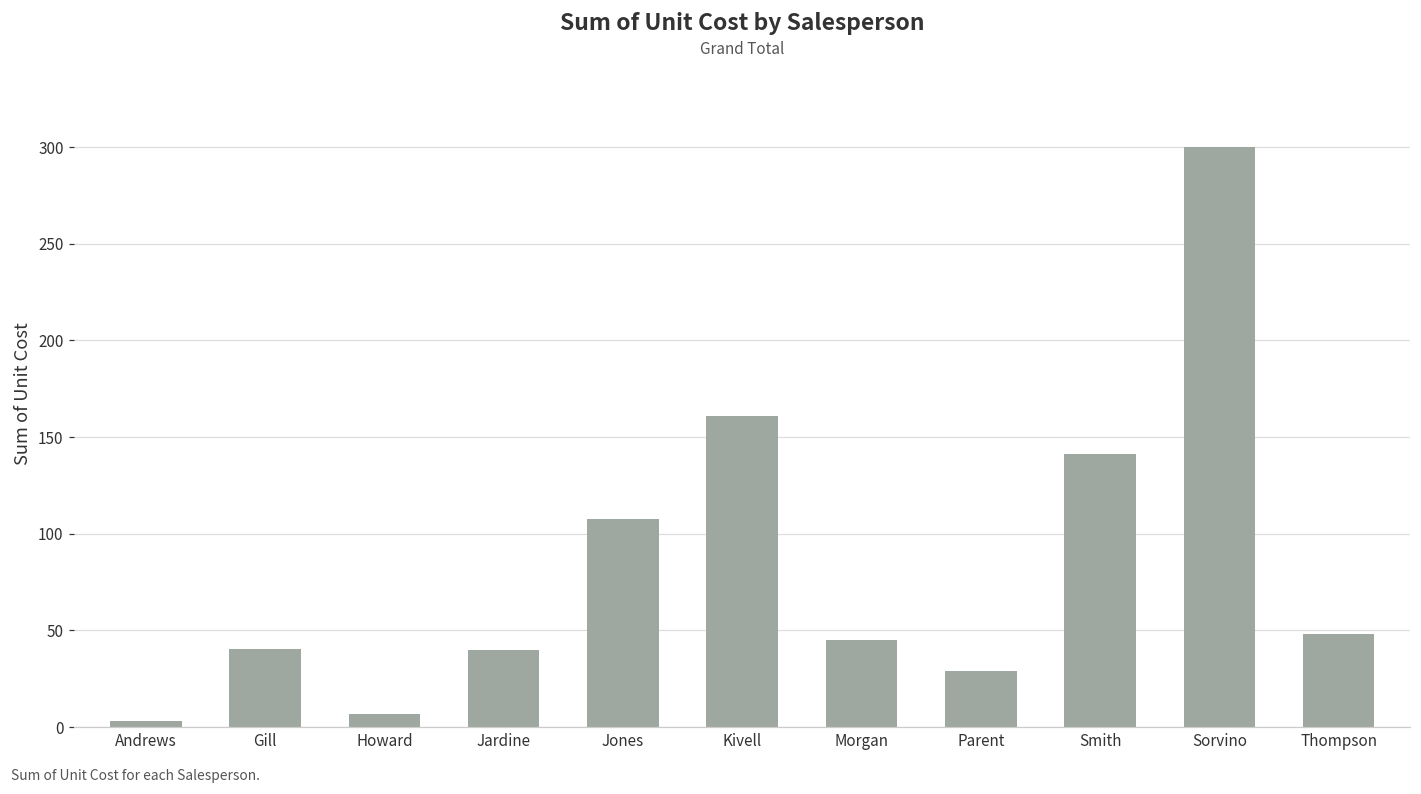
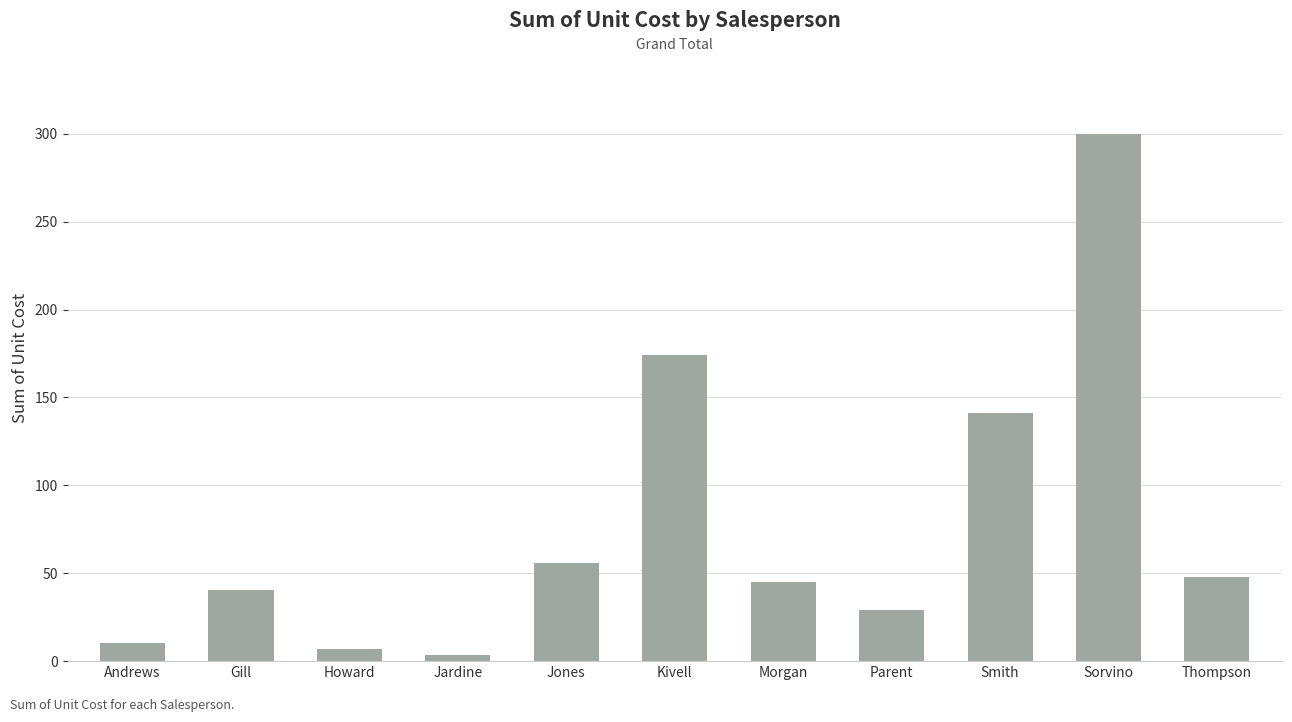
Andrews: 3 -> 10
Jardine: 40 -> 4
Jones: 108 -> 56
Kivell: 161 -> 174
